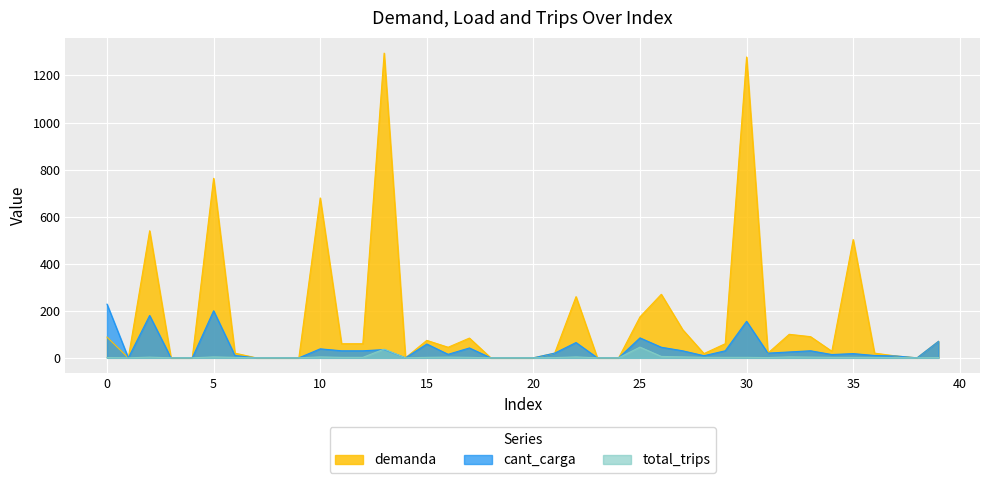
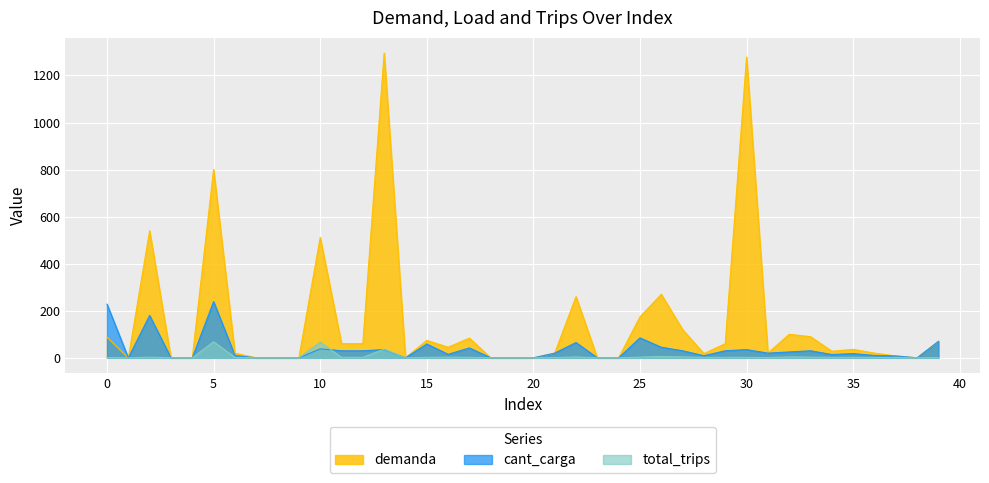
demanda, 5: 760 -> 800
cant_carga, 5: 200 -> 240
total_trips, 5: 0 -> 70
demanda, 10: 680 -> 510
total_trips, 10: 0 -> 70
total_trips, 25: 50 -> 0
cant_carga, 30: 160 -> 40
demanda, 35: 500 -> 40
